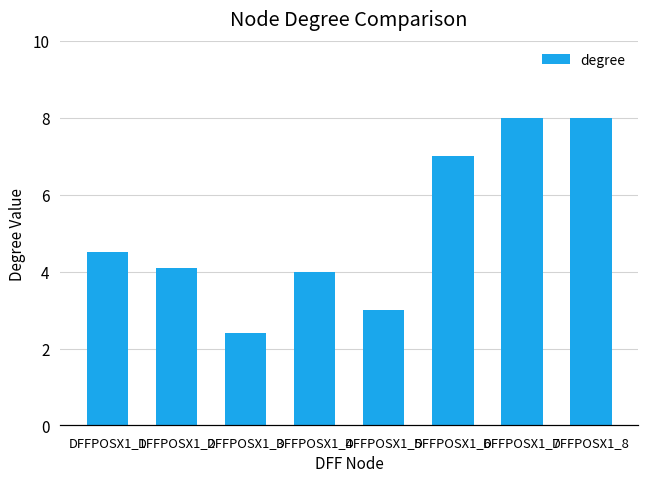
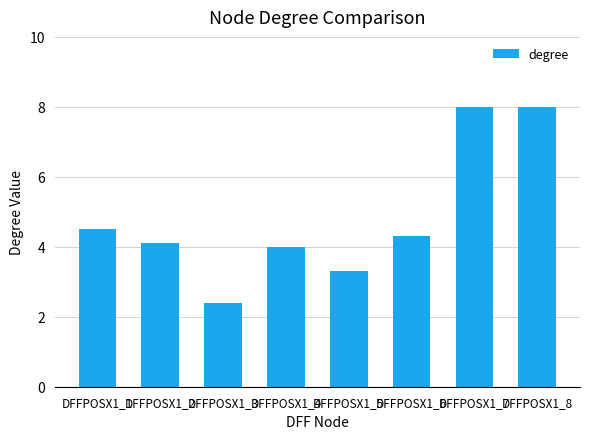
DFFPOSX1_5: 3.0 -> 3.3
DFFPOSX1_6: 7.0 -> 4.3
